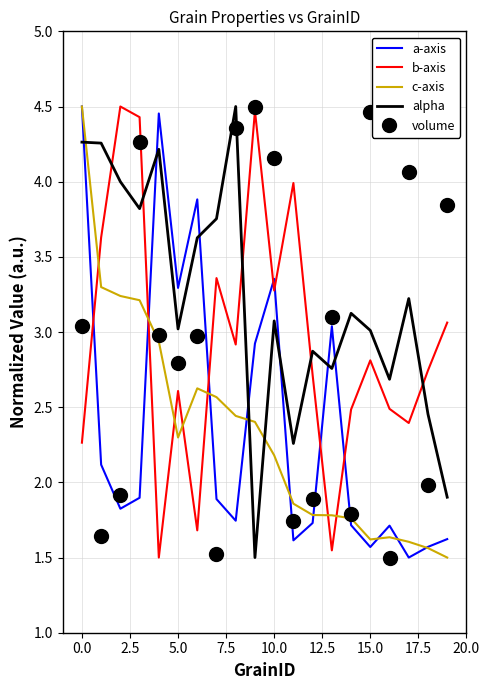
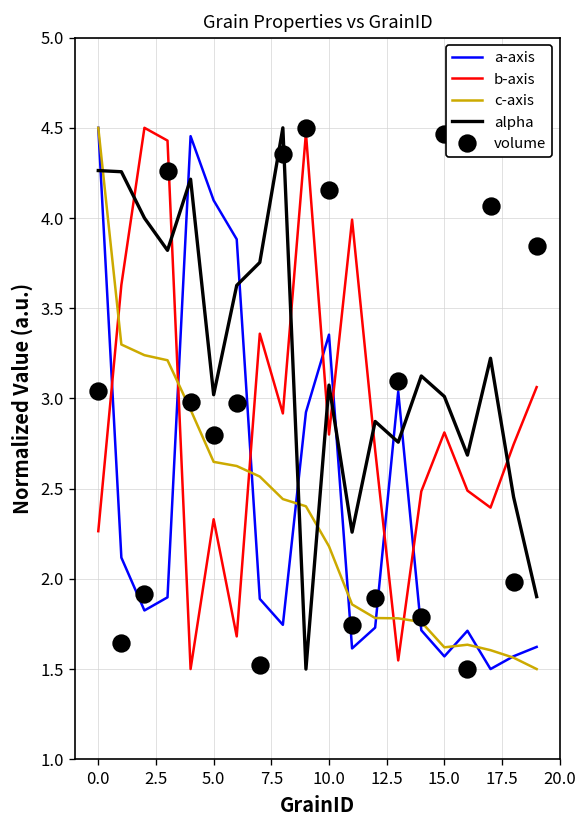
a-axis, 5.0: 3.29 -> 4.10
b-axis, 5.0: 2.61 -> 2.33
c-axis, 5.0: 2.30 -> 2.65
b-axis, 10.0: 3.28 -> 2.80
